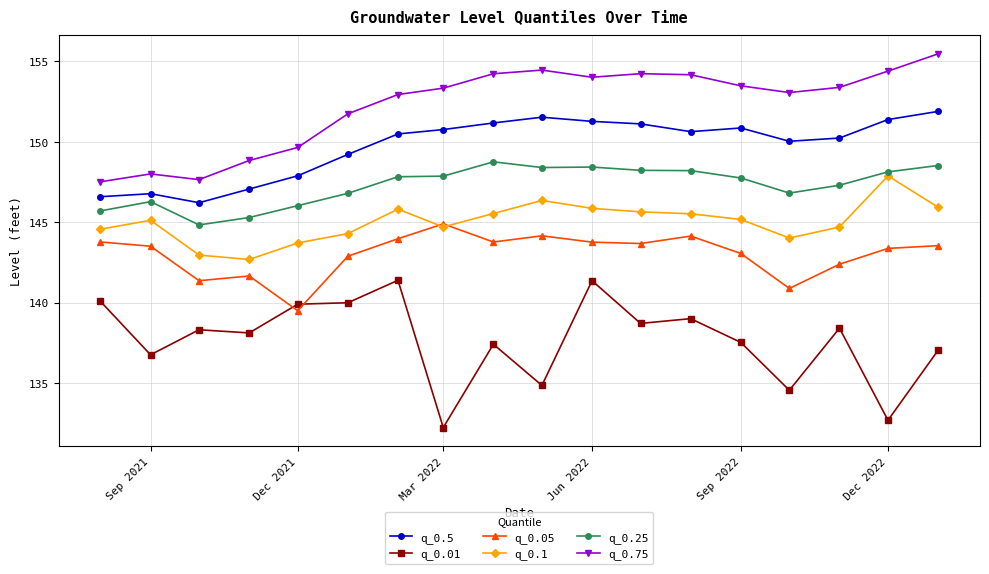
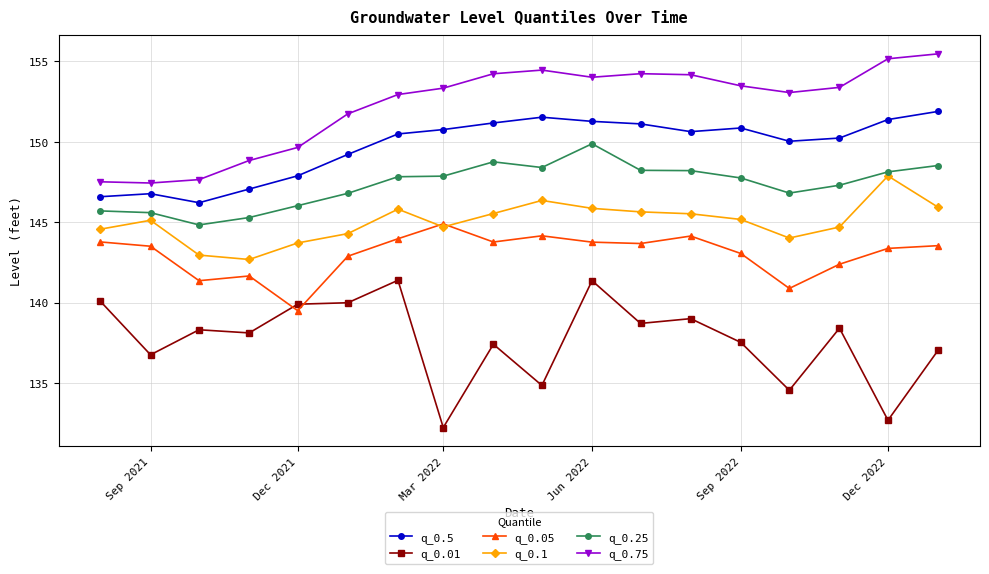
q_0.25, Sep 2021: 146.3 -> 145.6
q_0.75, Sep 2021: 148.0 -> 147.4
q_0.25, Jun 2022: 148.4 -> 149.9
q_0.75, Dec 2022: 154.4 -> 155.2
